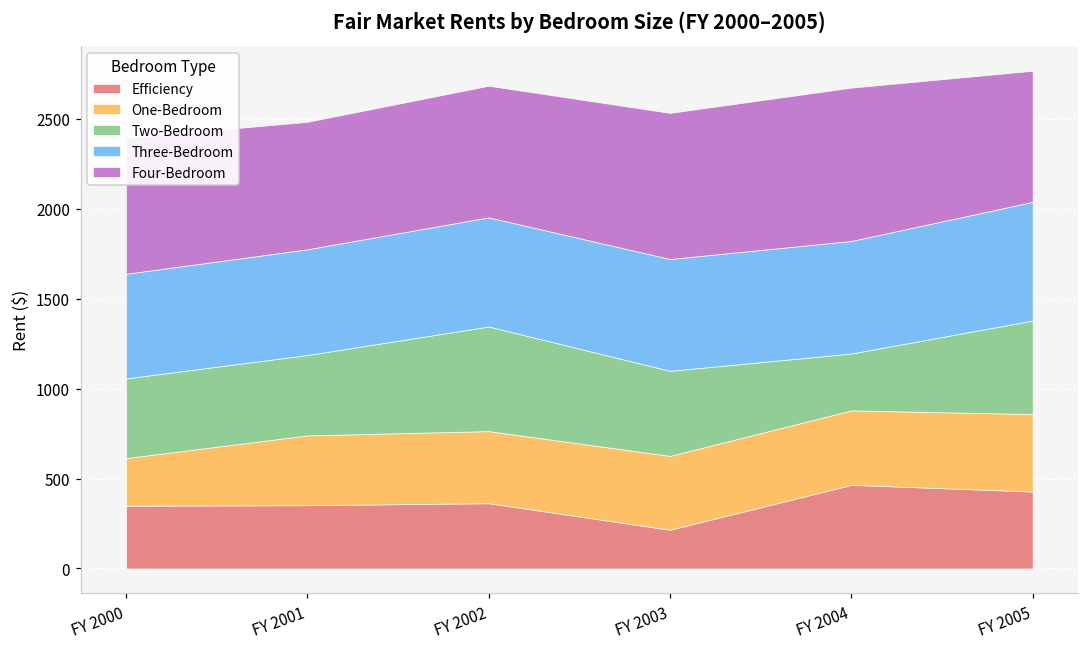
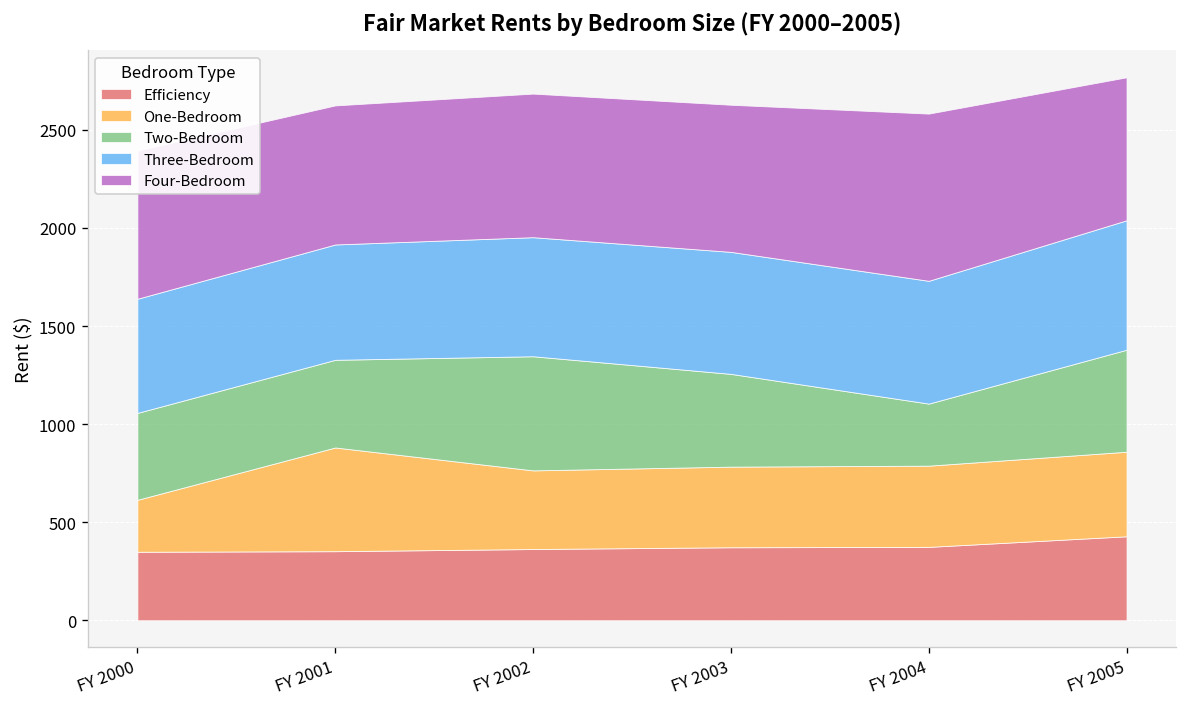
One-Bedroom, FY 2001: 390 -> 530
Efficiency, FY 2003: 220 -> 370
Four-Bedroom, FY 2003: 810 -> 750
Efficiency, FY 2004: 470 -> 370
